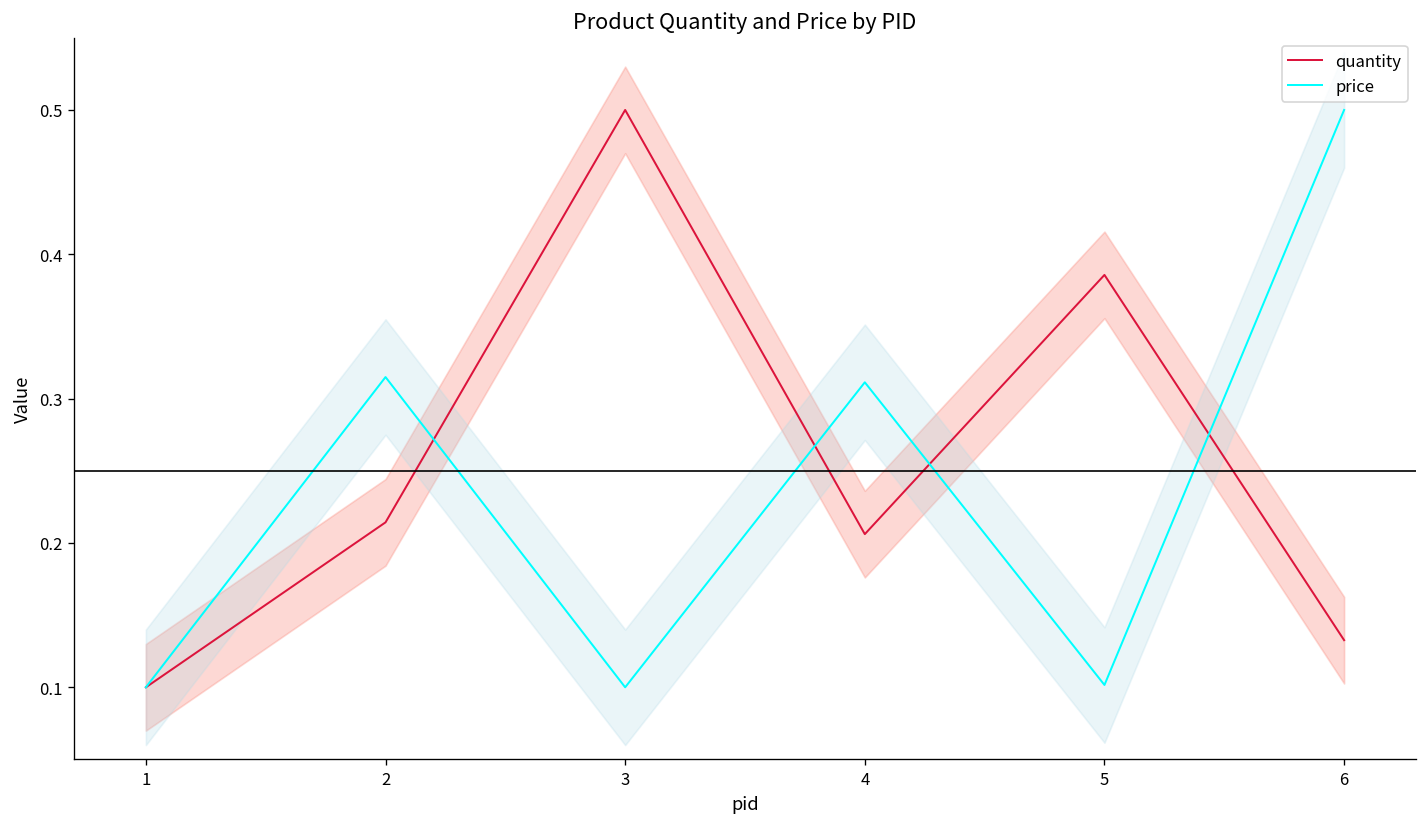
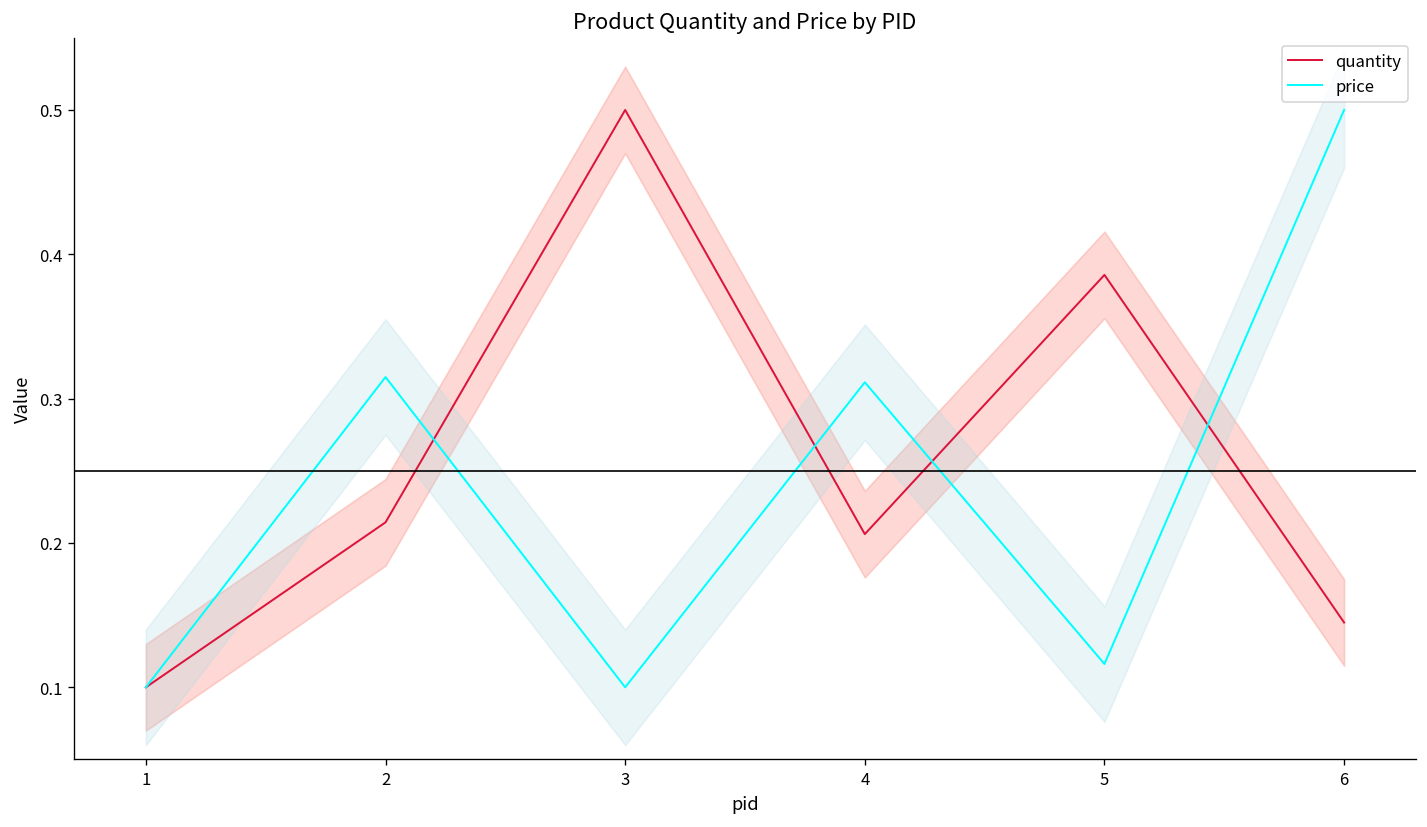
price, 5: 0.102 -> 0.116
quantity, 6: 0.133 -> 0.145
